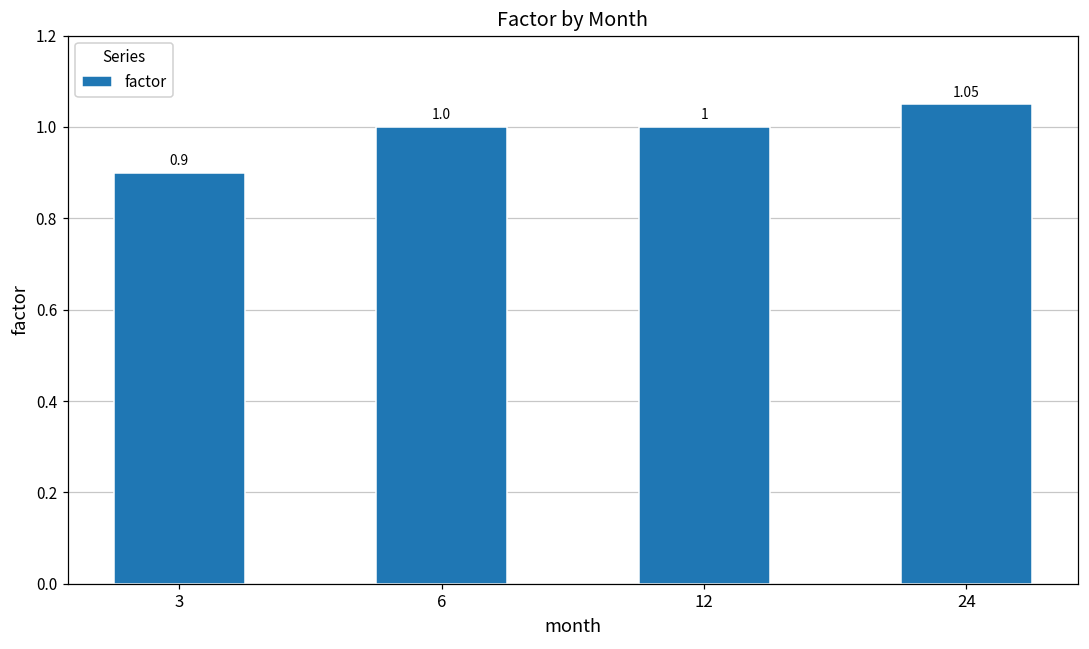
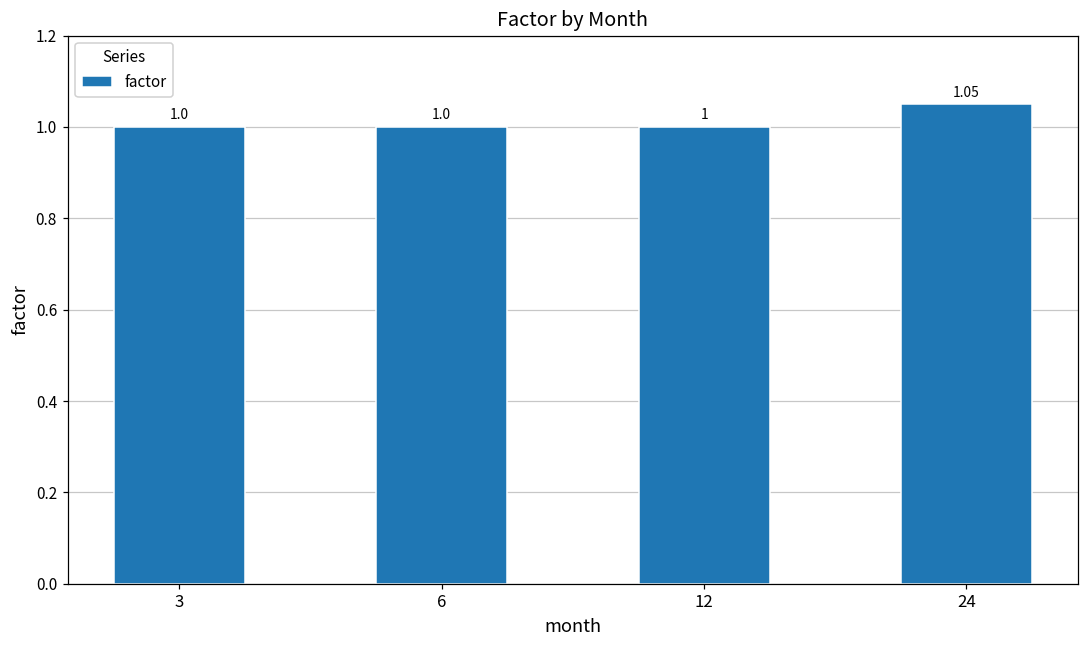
3: 0.9 -> 1.0
